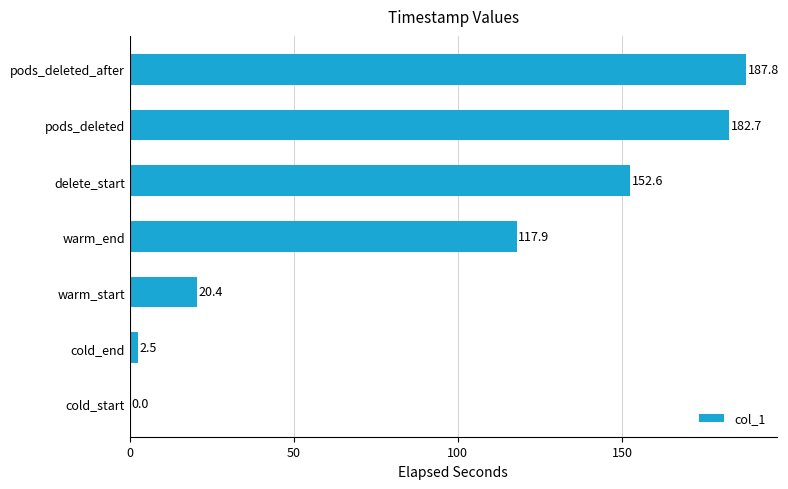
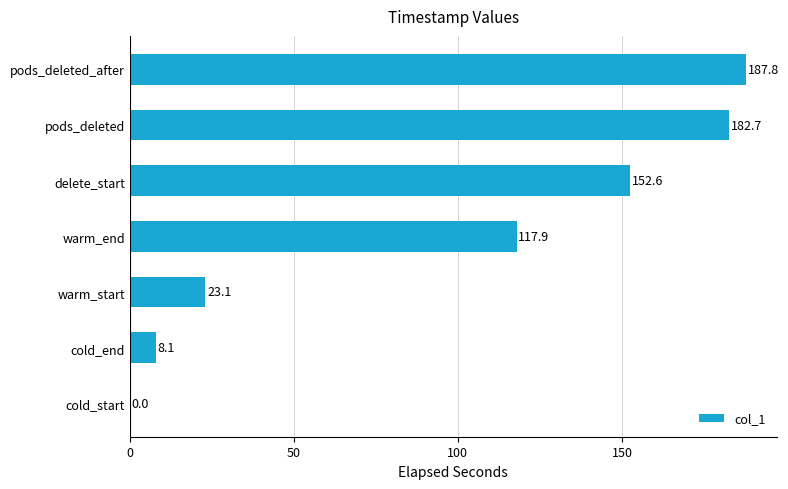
warm_start: 20.4 -> 23.1
cold_end: 2.5 -> 8.1
